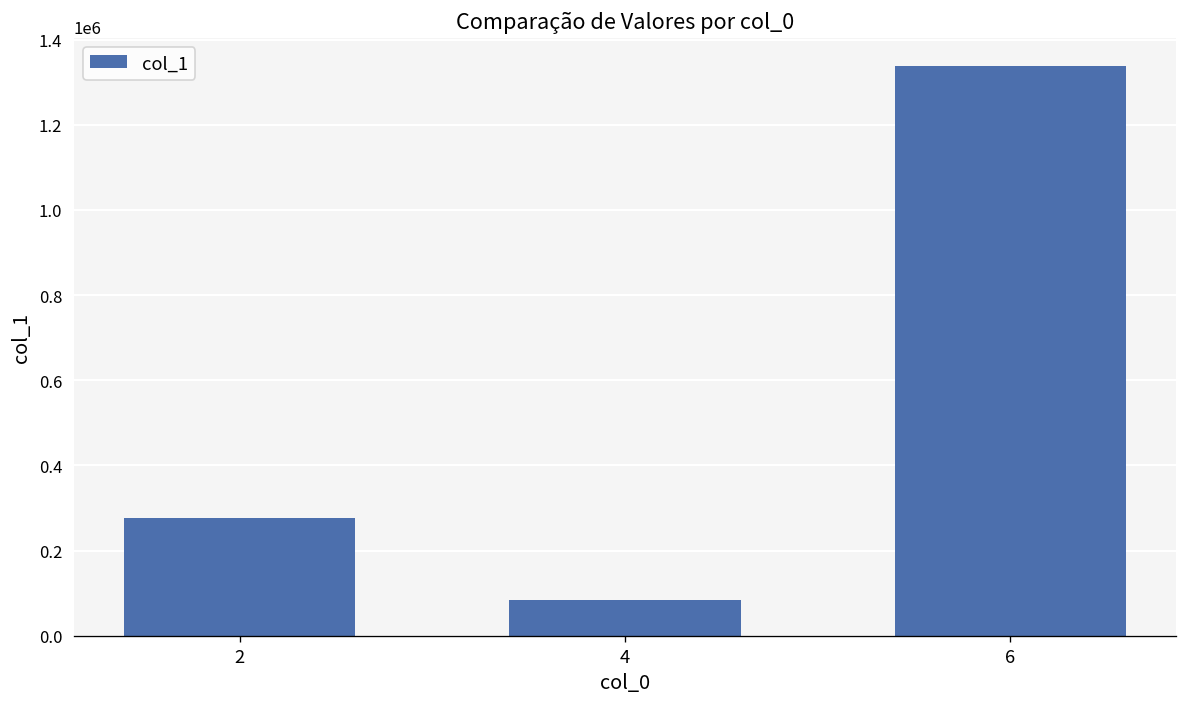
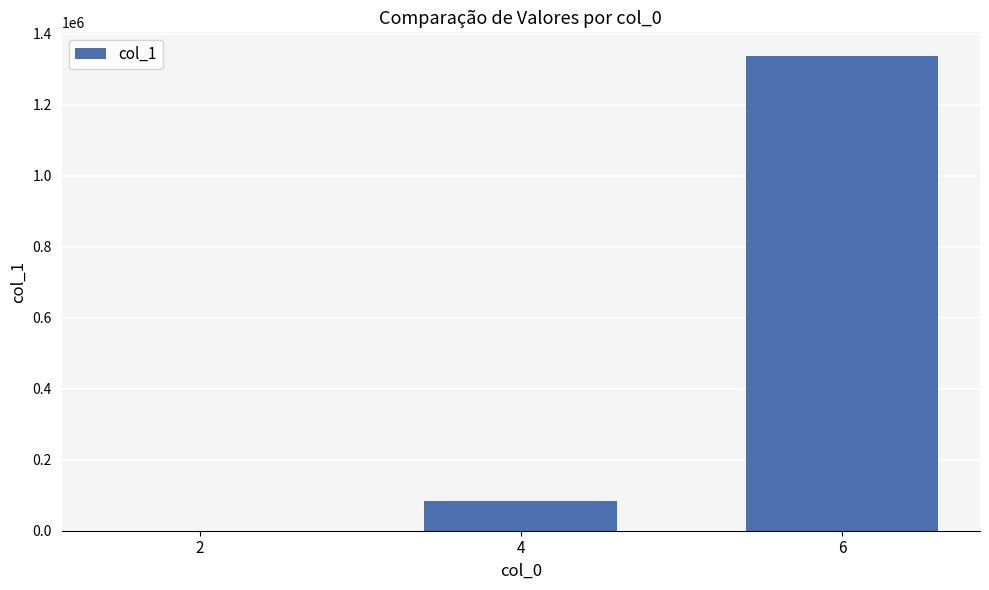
2: 280000 -> 0
